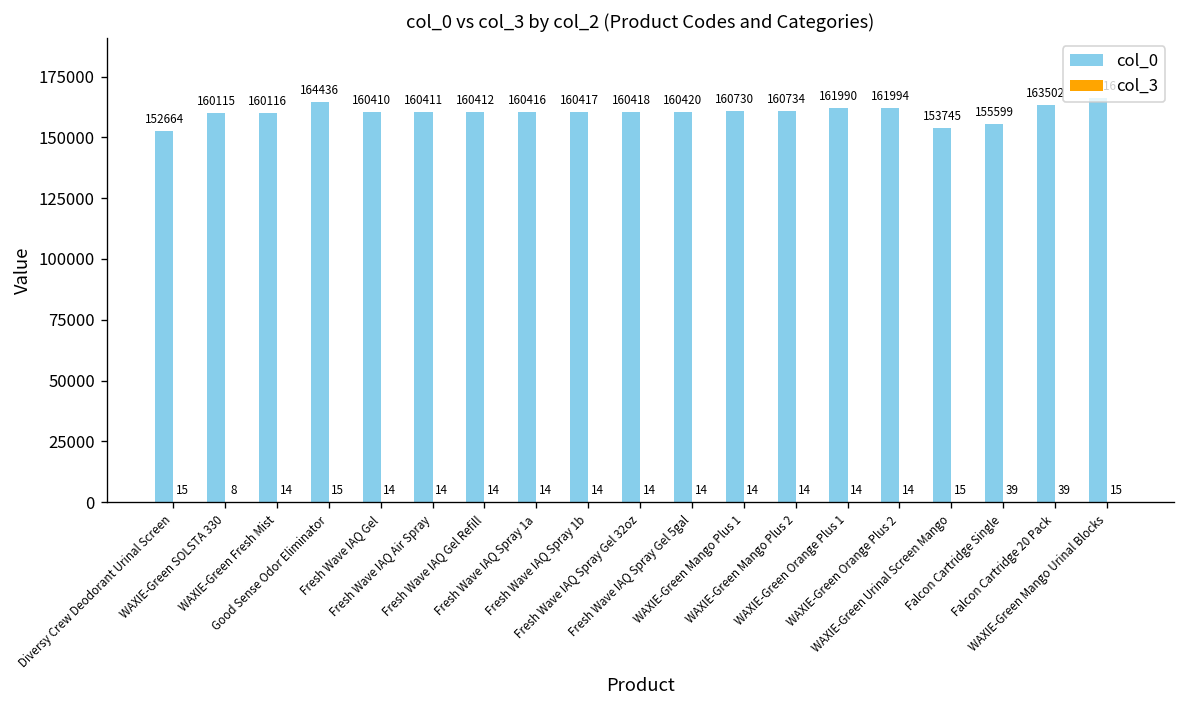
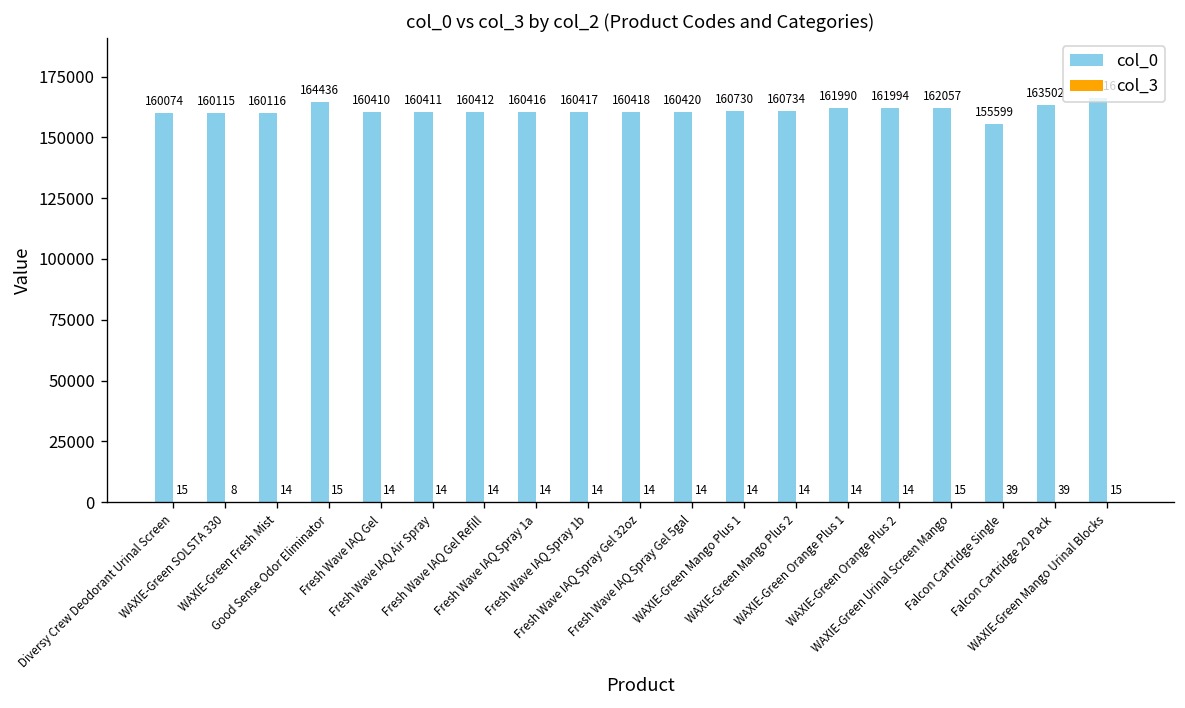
col_0, Diversy Crew Deodorant Urinal Screen: 152664 -> 160074
col_0, WAXIE-Green Urinal Screen Mango: 153745 -> 162057
